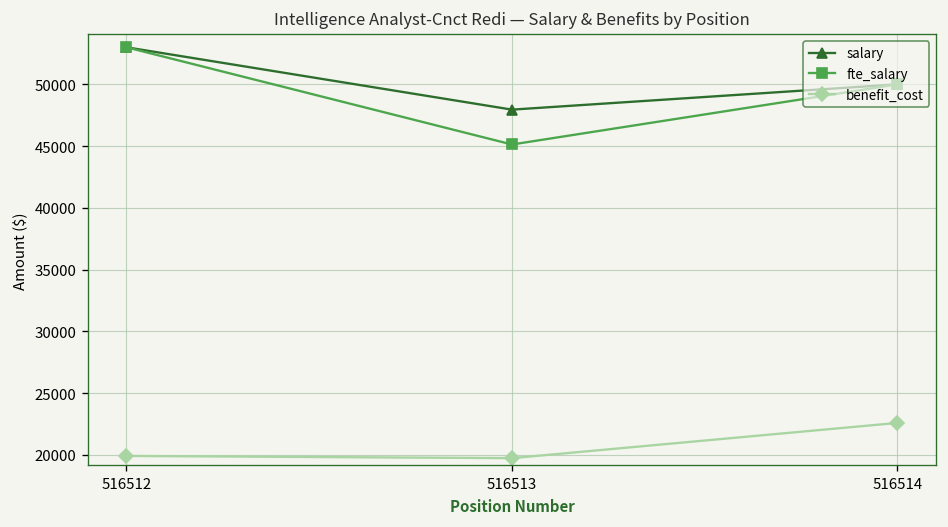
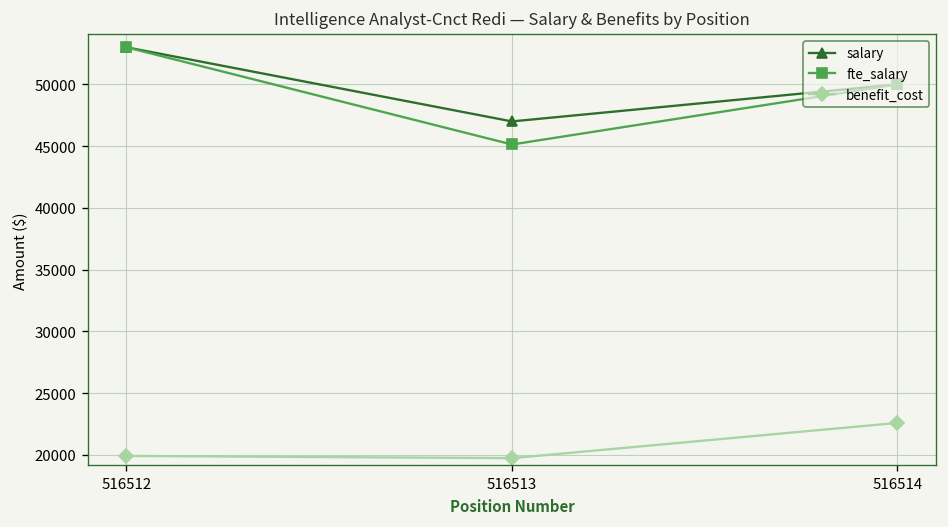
salary, 516513: 48000 -> 47000
